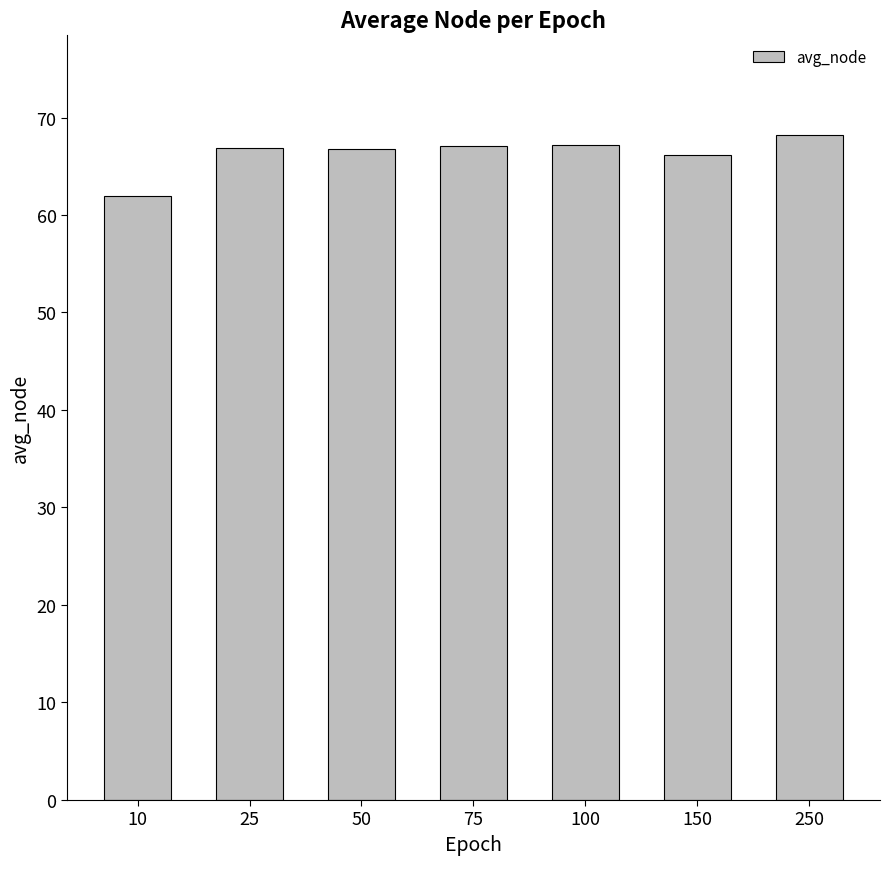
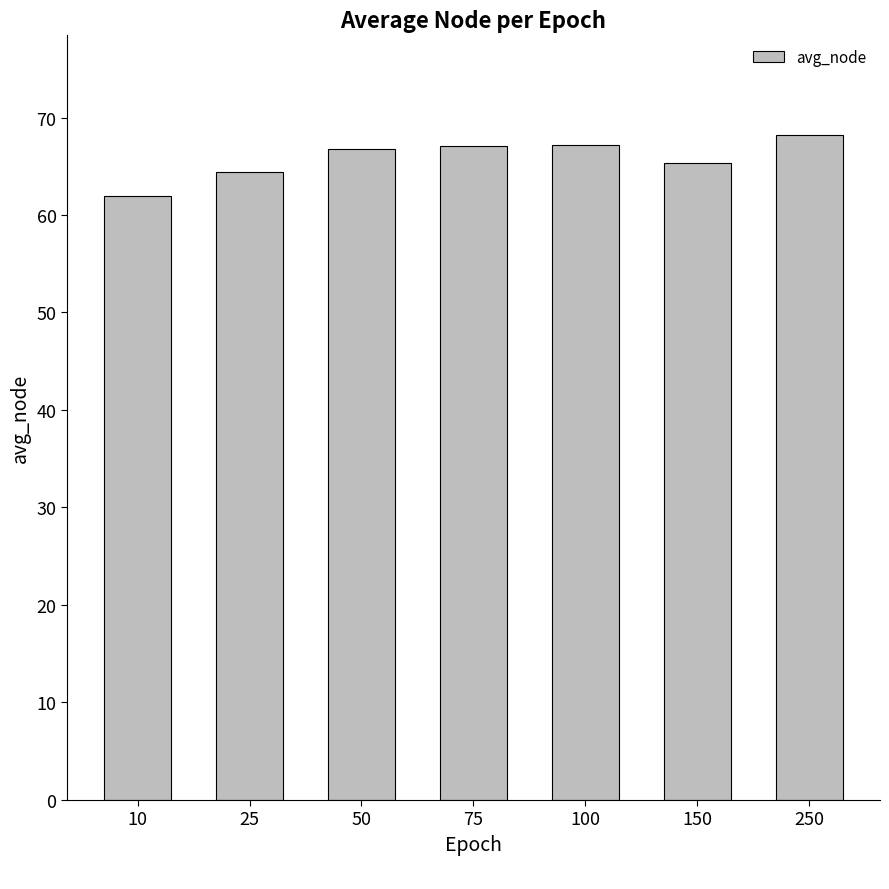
25: 67 -> 64
150: 66 -> 65
